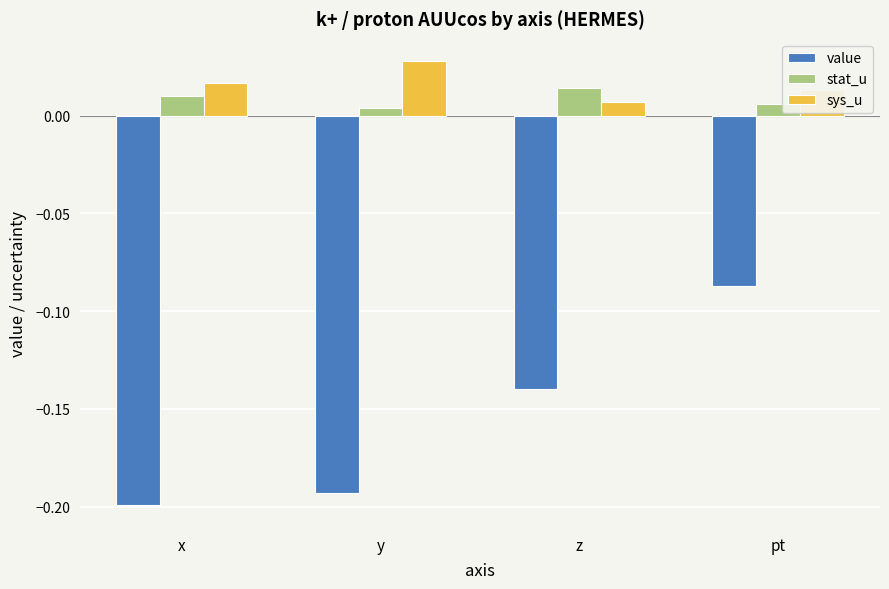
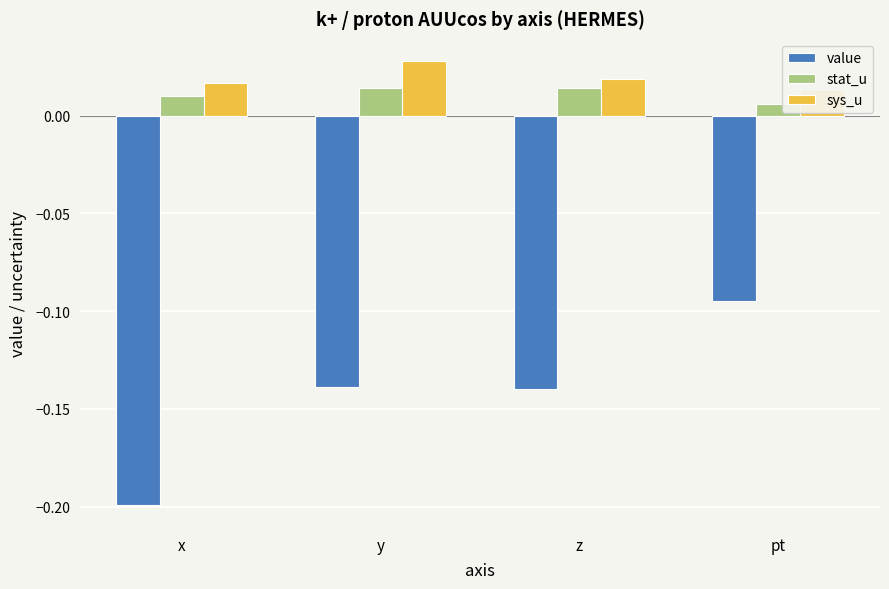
value, y: -0.193 -> -0.139
stat_u, y: 0.004 -> 0.014
sys_u, z: 0.007 -> 0.019
value, pt: -0.087 -> -0.095
